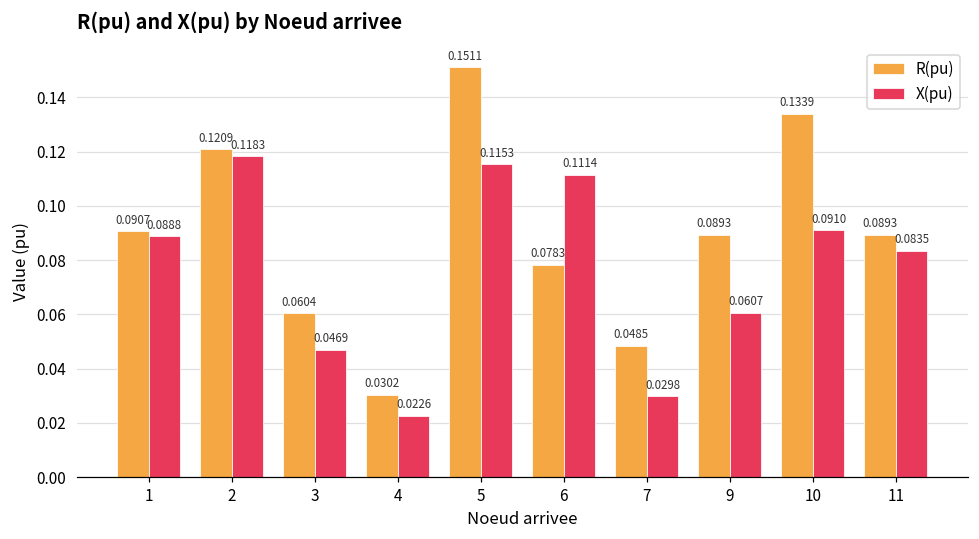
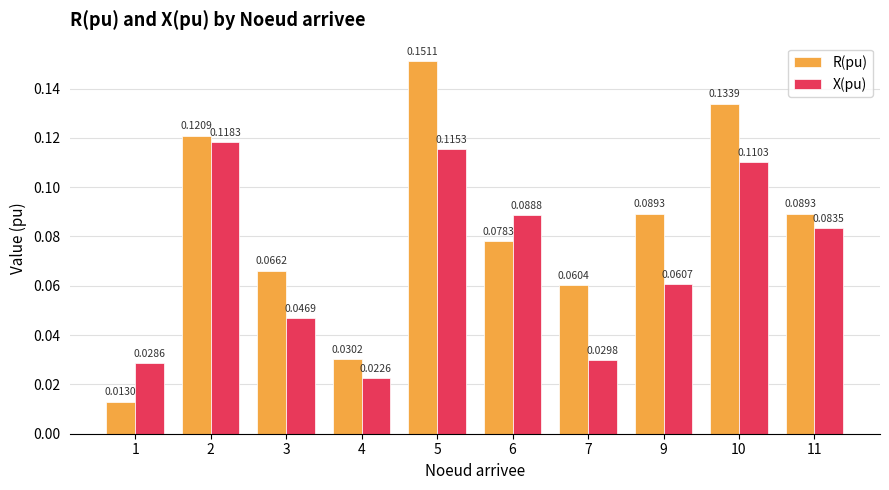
R(pu), 1: 0.0907 -> 0.0130
X(pu), 1: 0.0888 -> 0.0286
R(pu), 3: 0.0604 -> 0.0662
X(pu), 6: 0.1114 -> 0.0888
R(pu), 7: 0.0485 -> 0.0604
X(pu), 10: 0.0910 -> 0.1103
